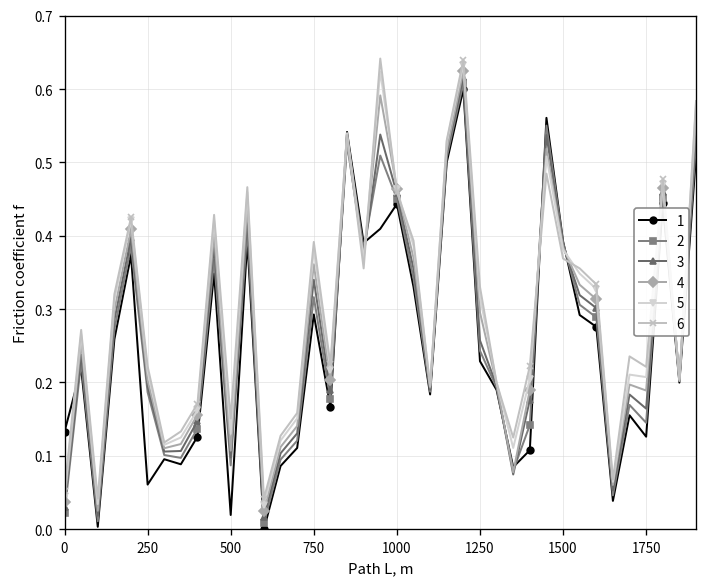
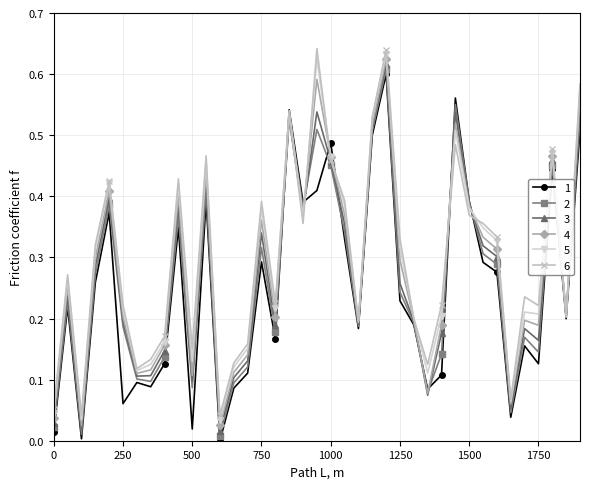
1, 0: 0.13 -> 0.01
1, 1000: 0.44 -> 0.49
